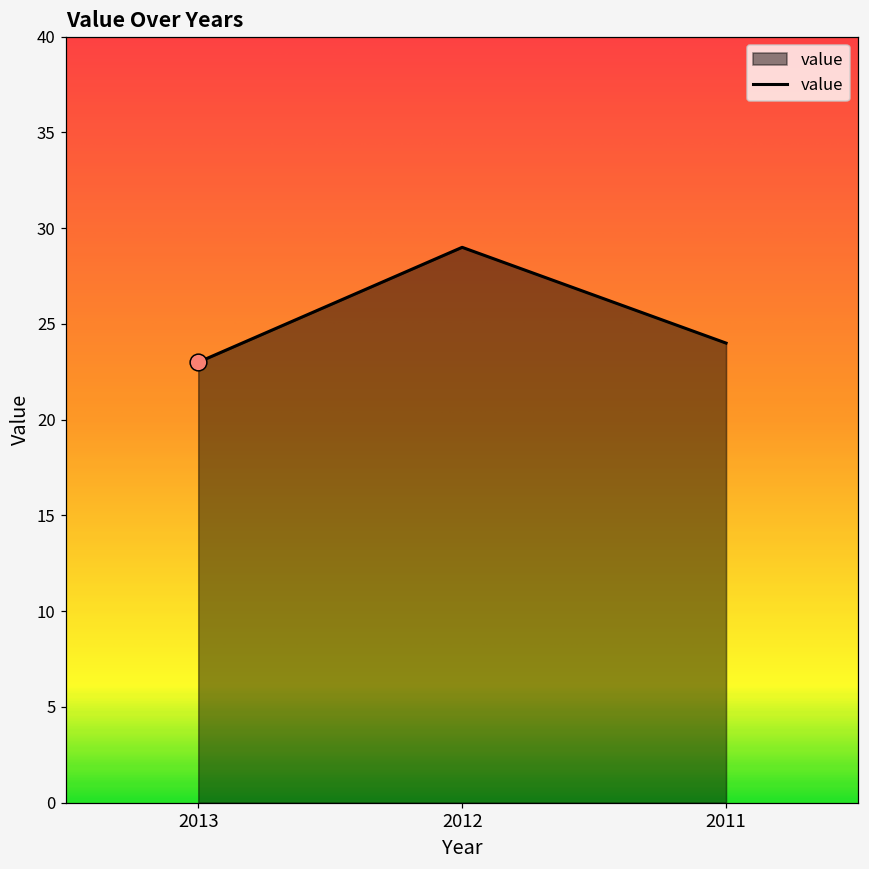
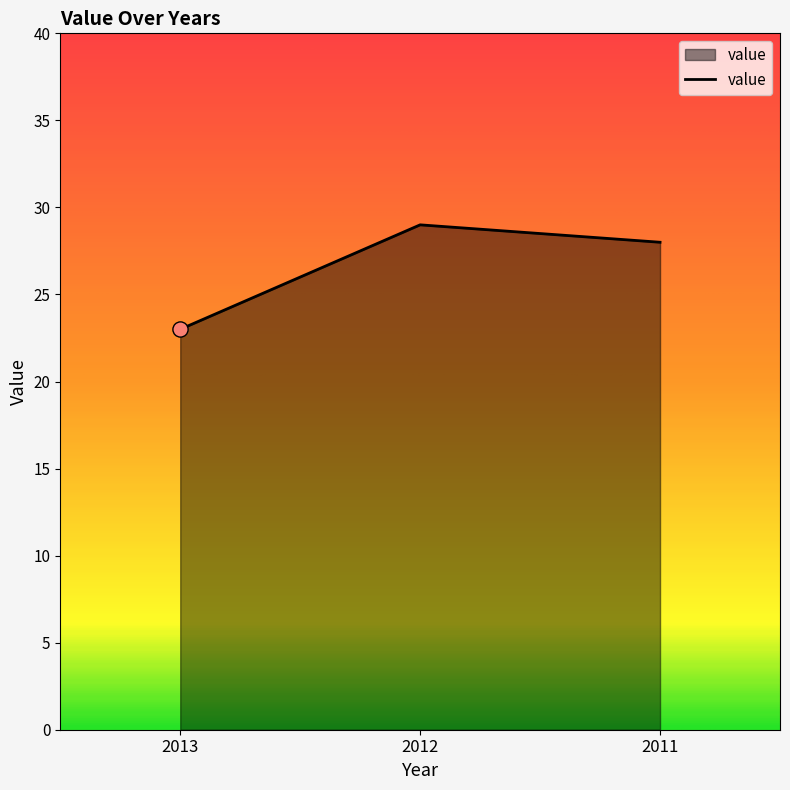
value, 2011: 24 -> 28
